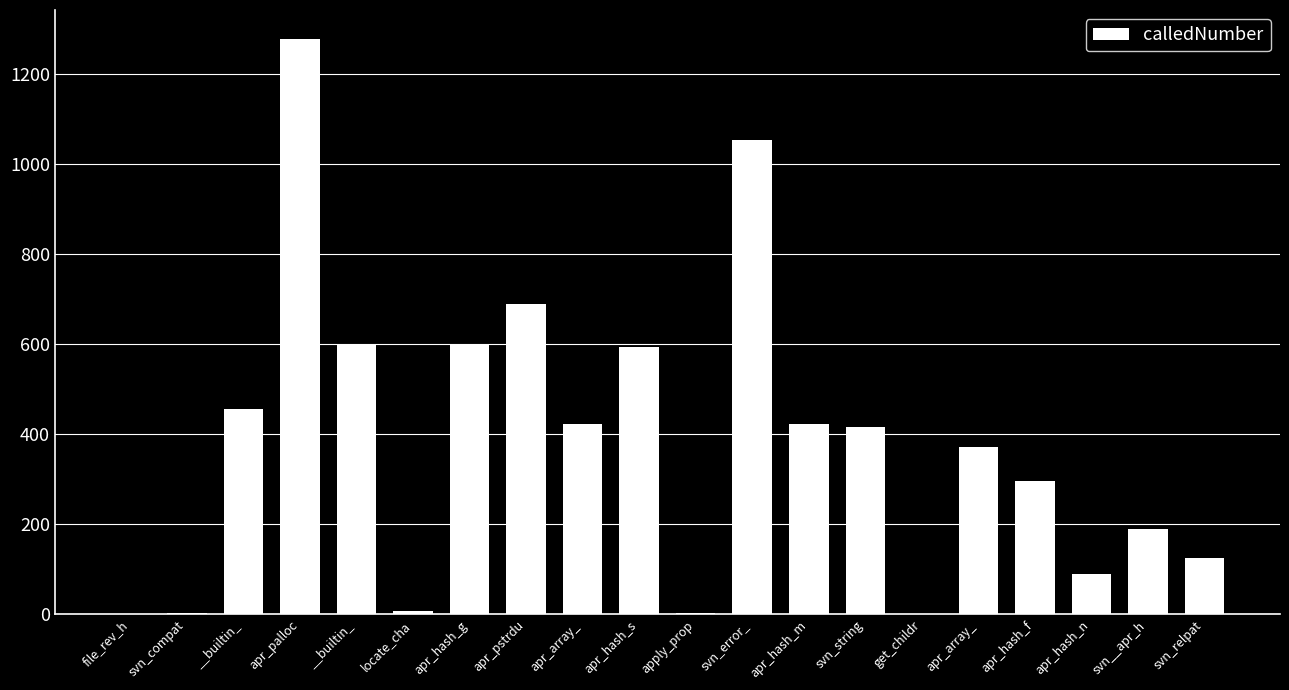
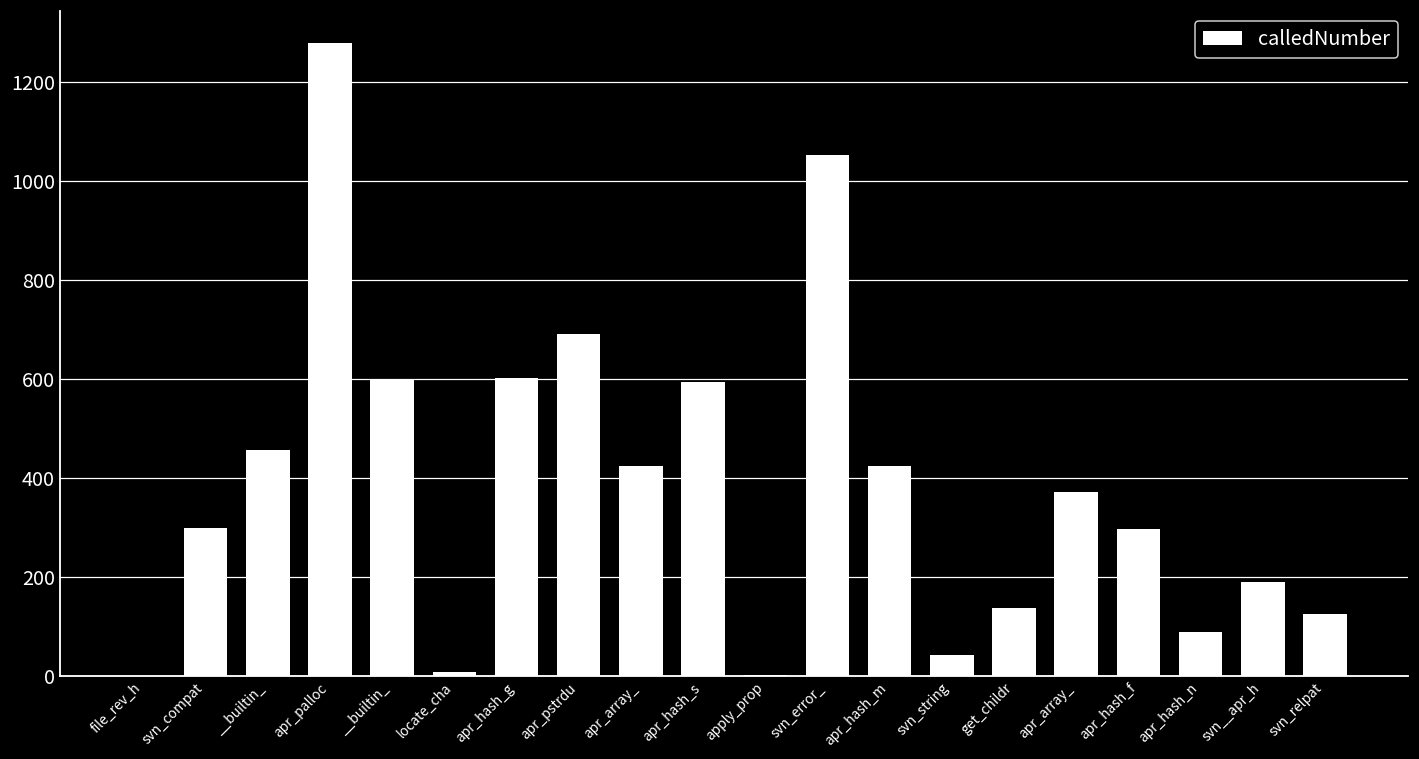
svn_compat: 0 -> 300
svn_string: 420 -> 40
get_childr: 0 -> 140
